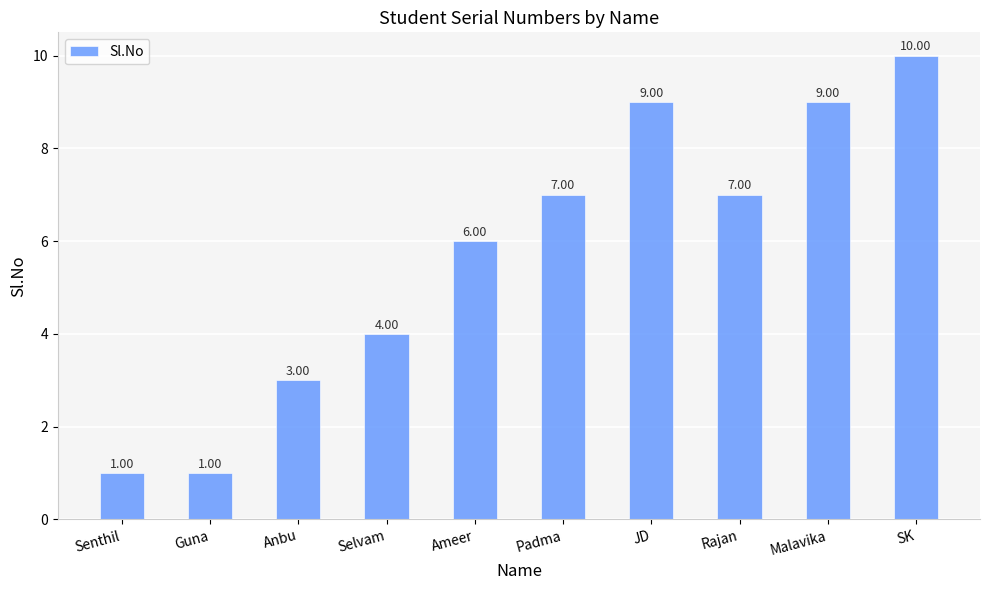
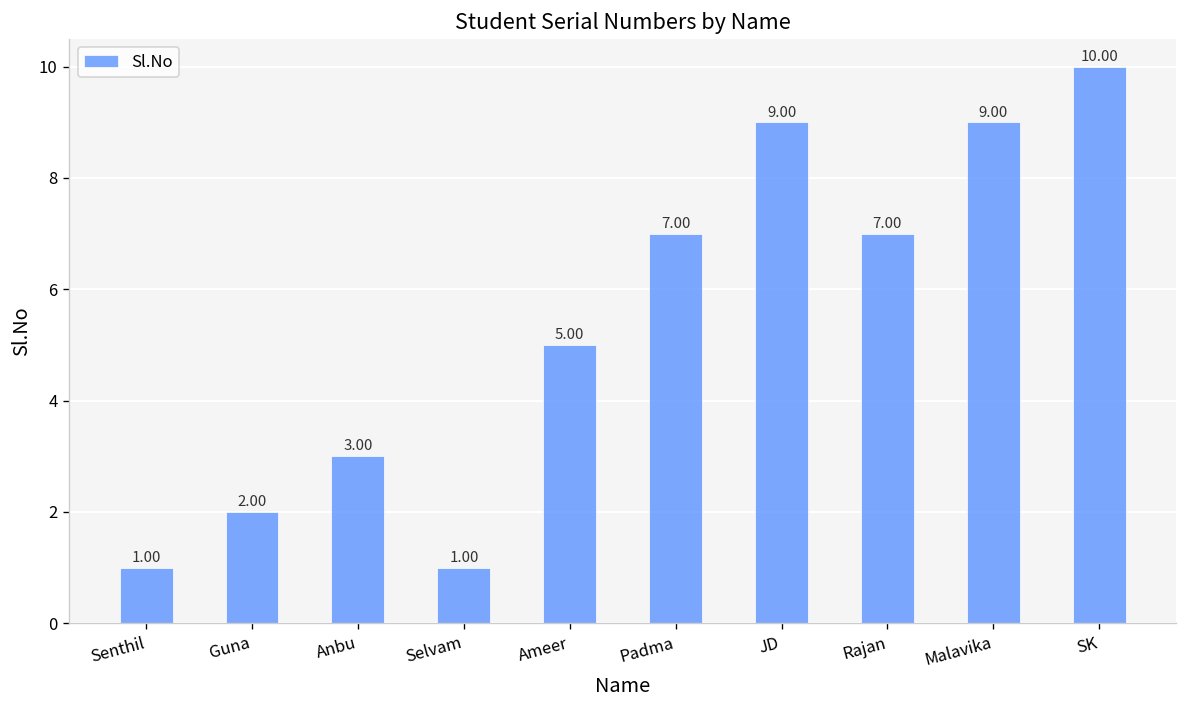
Guna: 1.00 -> 2.00
Selvam: 4.00 -> 1.00
Ameer: 6.00 -> 5.00
